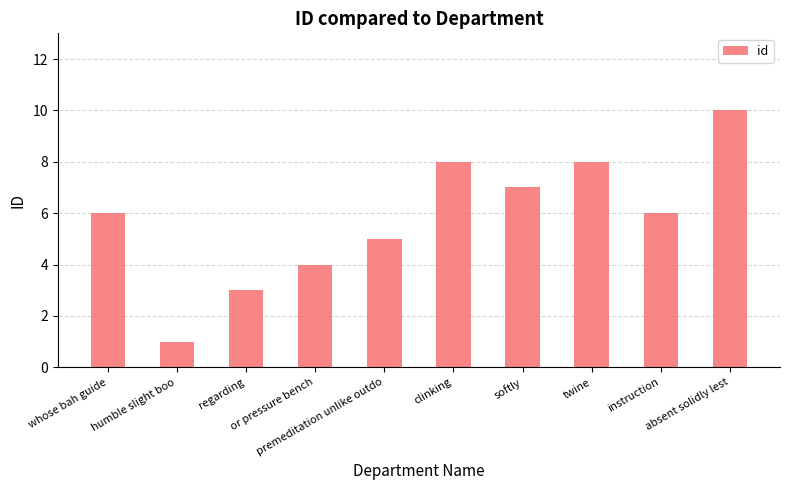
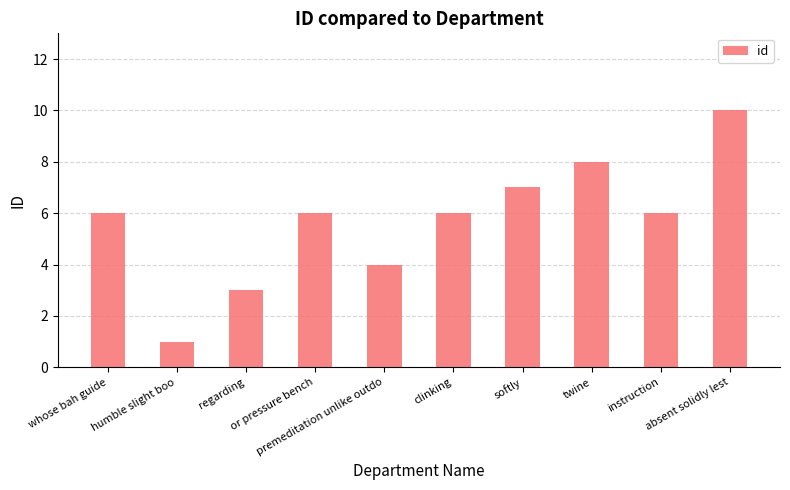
or pressure bench: 4 -> 6
premeditation unlike outdo: 5 -> 4
clinking: 8 -> 6
